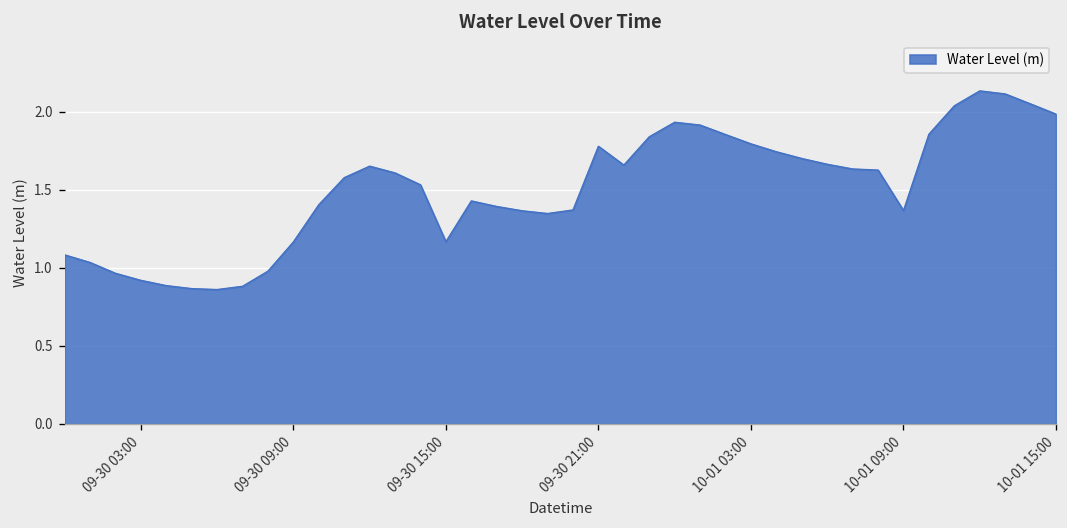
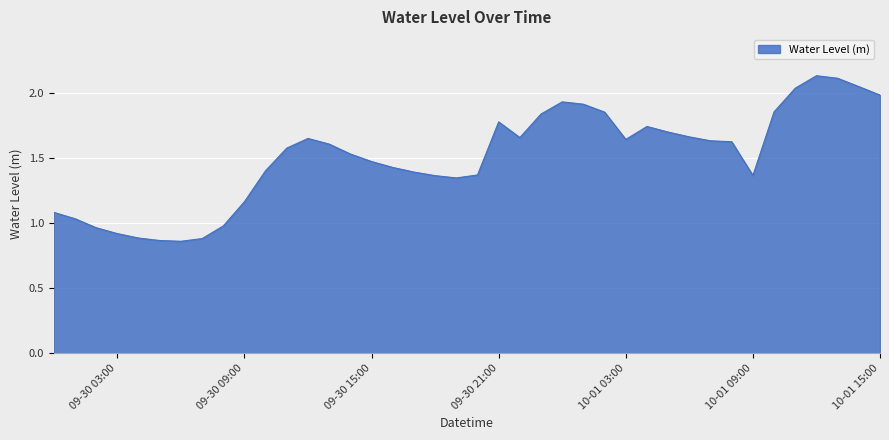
09-30 15:00: 1.17 -> 1.47
10-01 03:00: 1.79 -> 1.64
